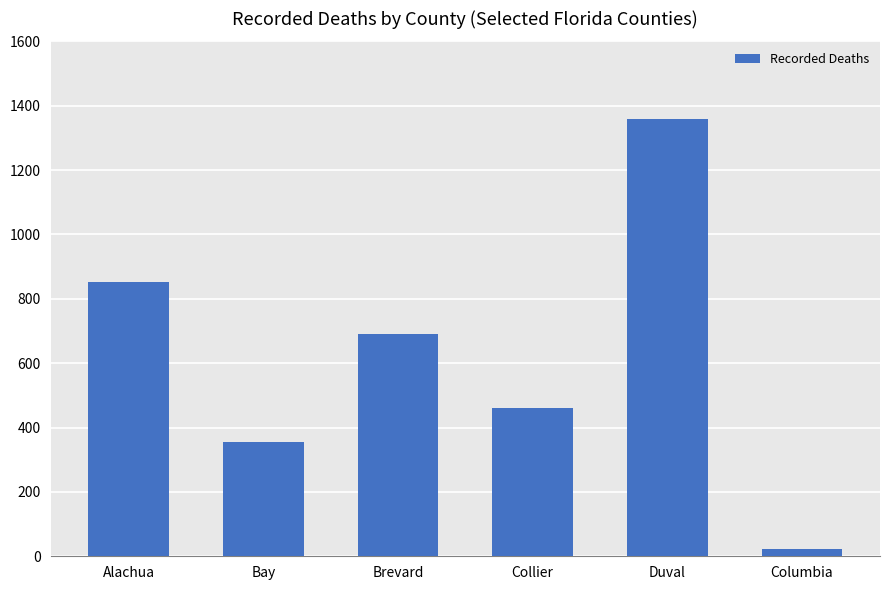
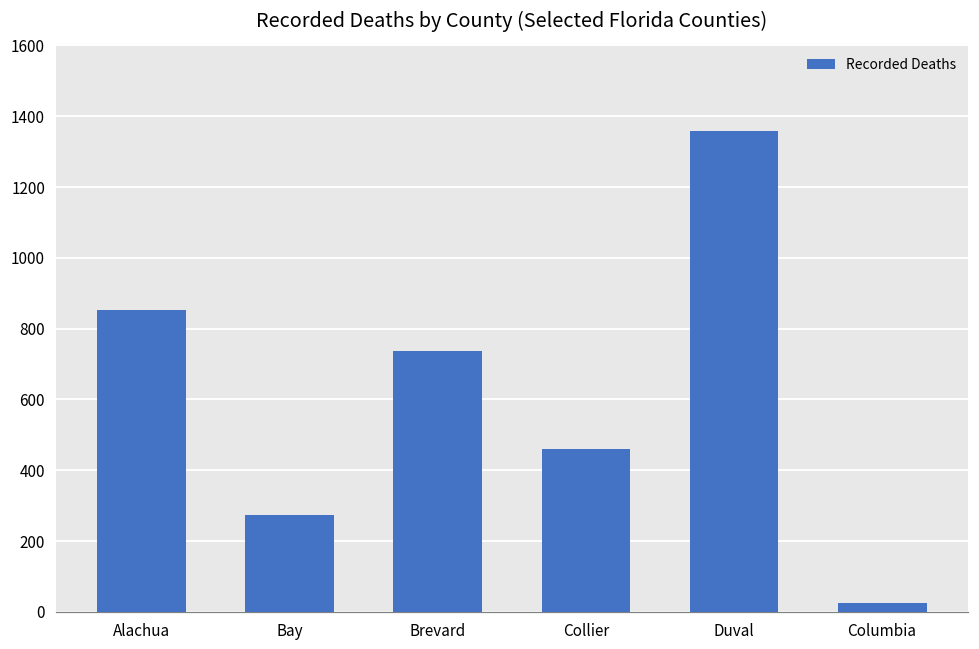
Bay: 350 -> 270
Brevard: 690 -> 740
